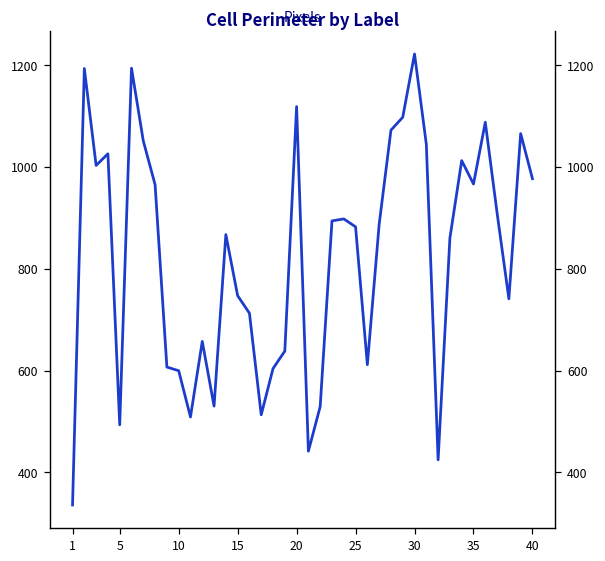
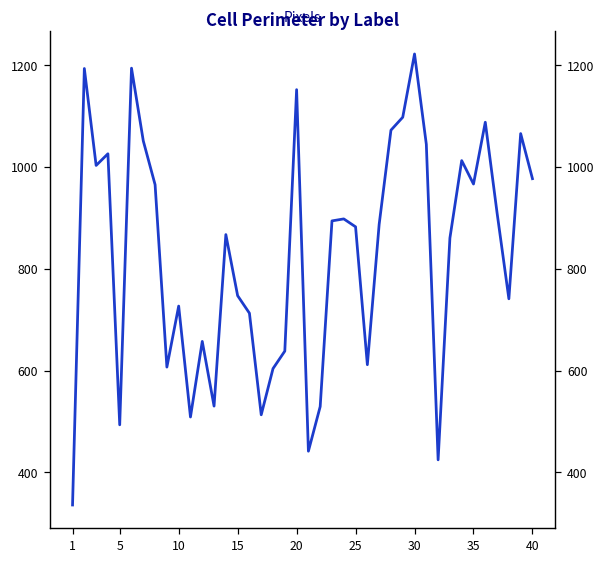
10: 600 -> 730
20: 1120 -> 1150
